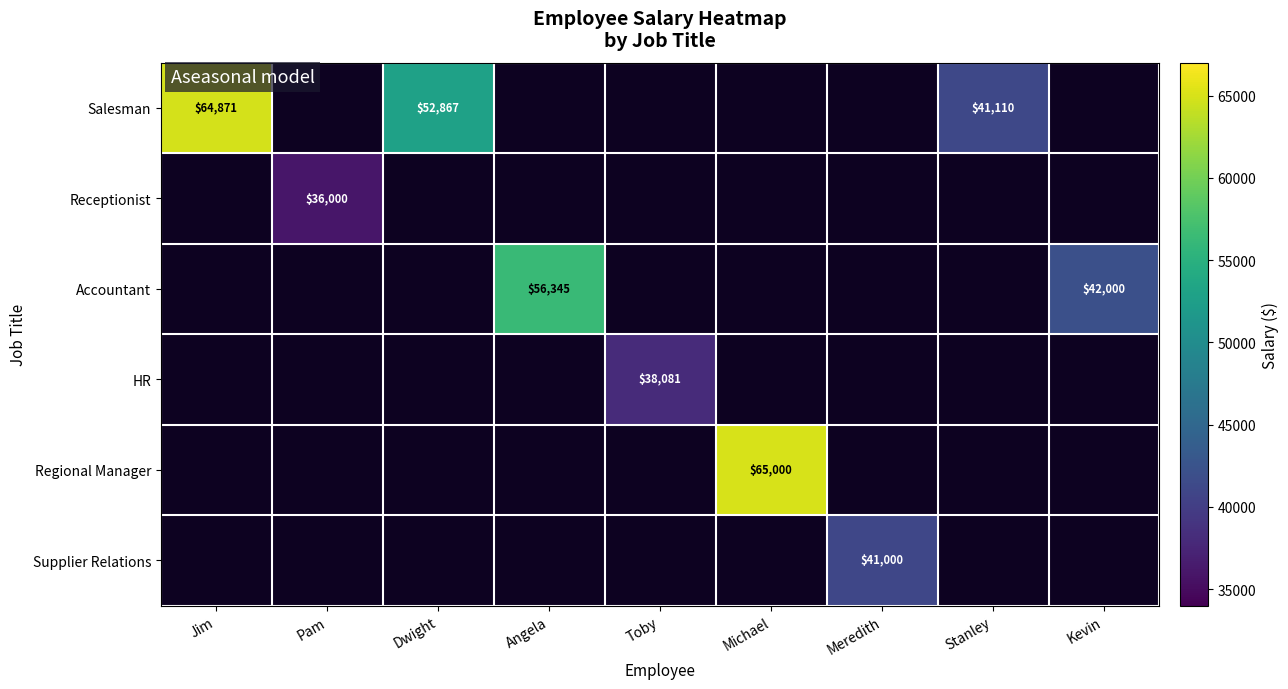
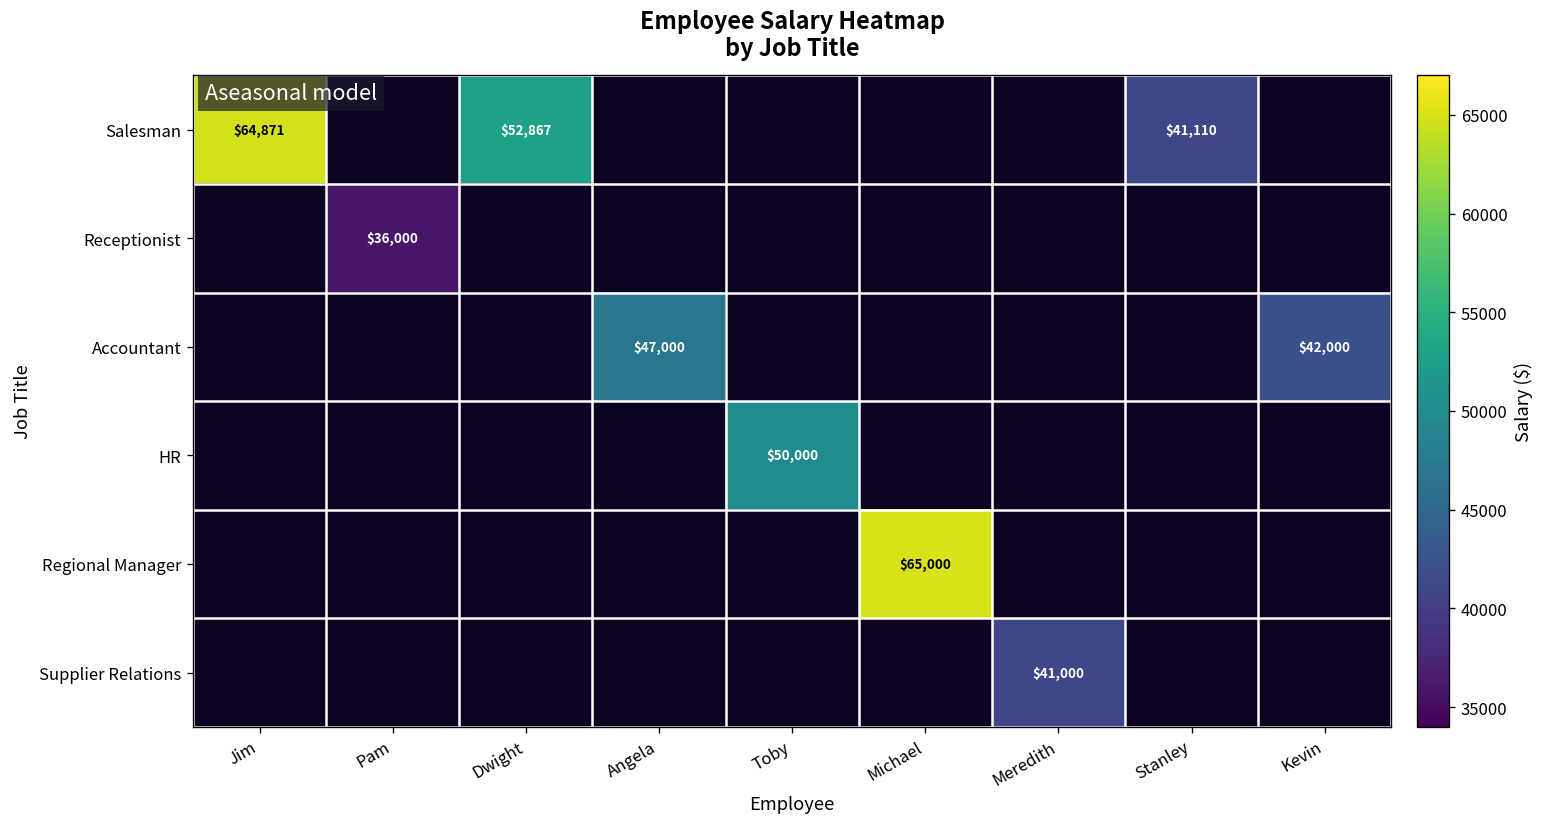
Accountant, Angela: $56,345 -> $47,000
HR, Toby: $38,081 -> $50,000
